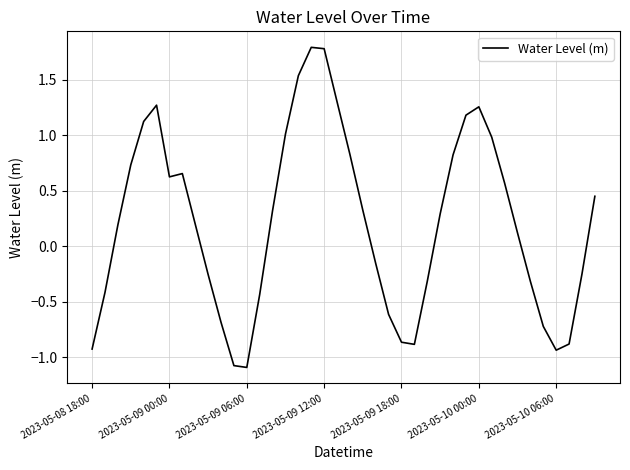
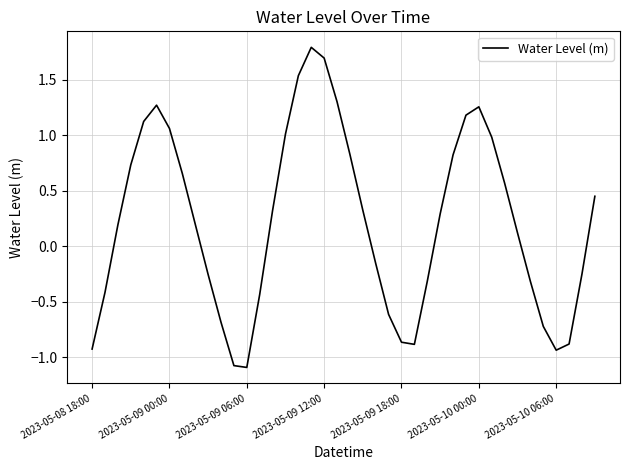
2023-05-09 00:00: 0.62 -> 1.06
2023-05-09 12:00: 1.78 -> 1.69
